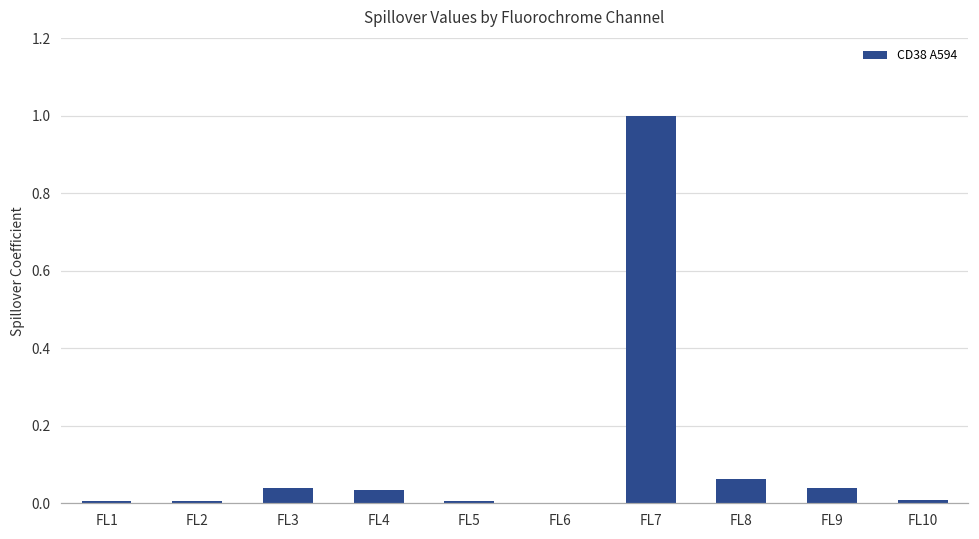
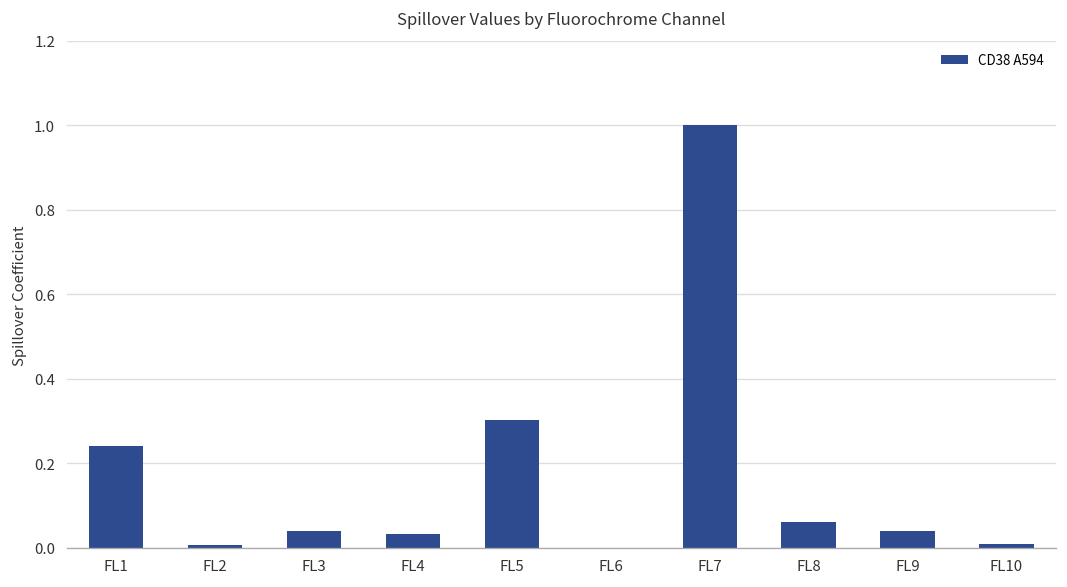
FL1: 0.01 -> 0.24
FL5: 0.00 -> 0.30
